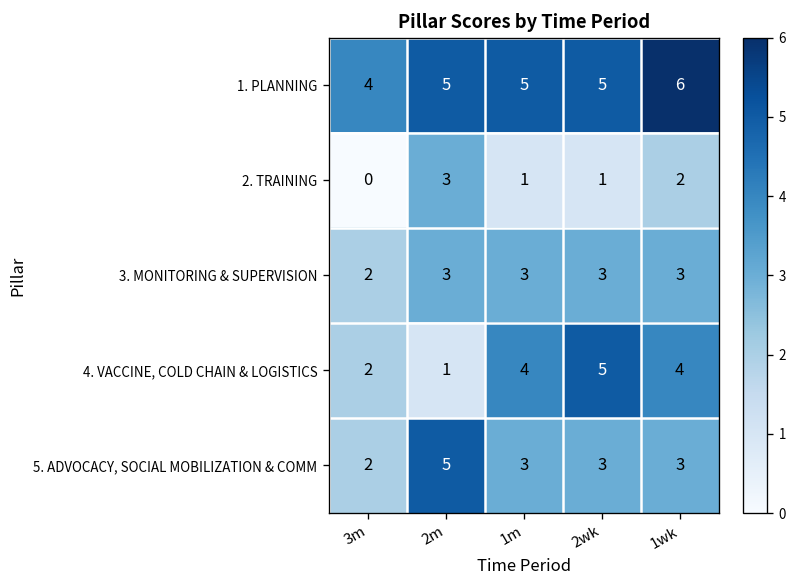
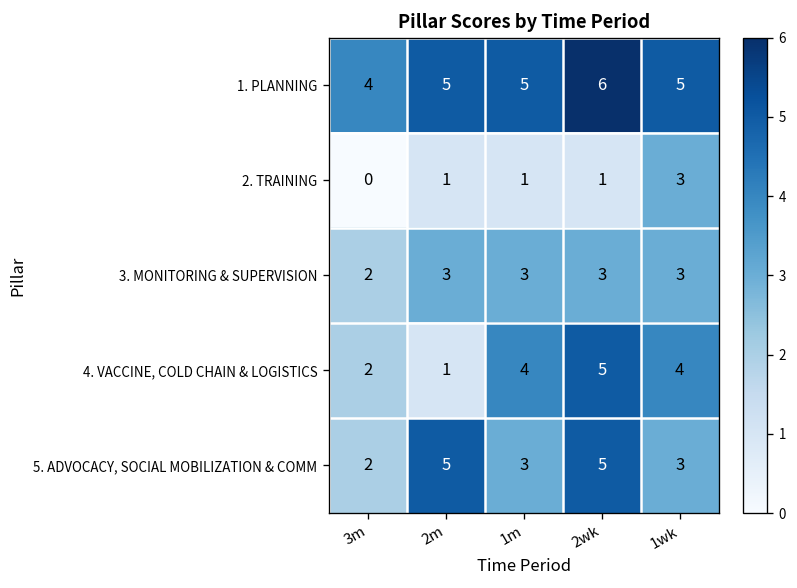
1. PLANNING, 2wk: 5 -> 6
1. PLANNING, 1wk: 6 -> 5
2. TRAINING, 2m: 3 -> 1
2. TRAINING, 1wk: 2 -> 3
5. ADVOCACY, SOCIAL MOBILIZATION & COMM, 2wk: 3 -> 5
